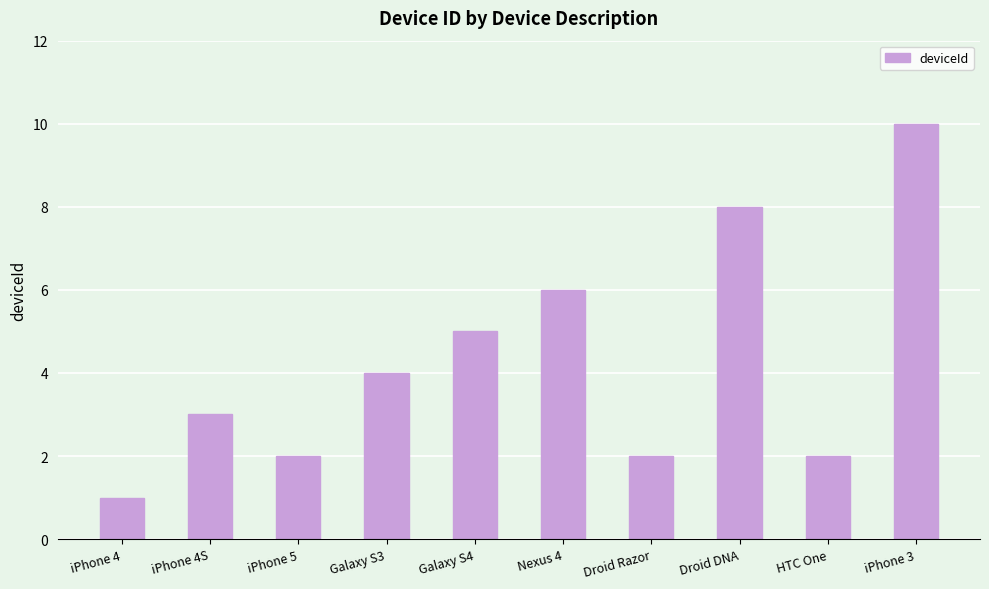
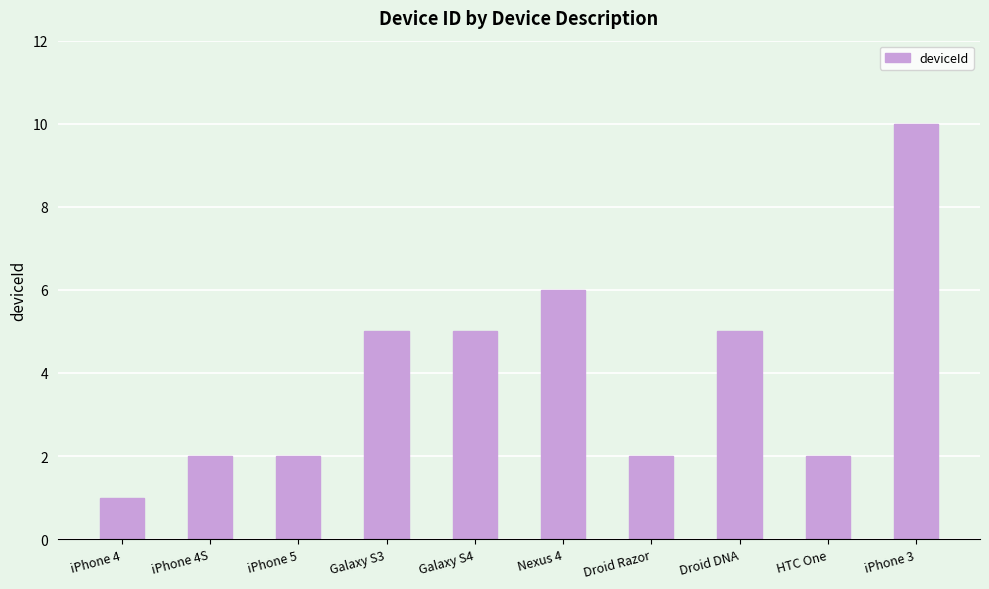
iPhone 4S: 3 -> 2
Galaxy S3: 4 -> 5
Droid DNA: 8 -> 5
